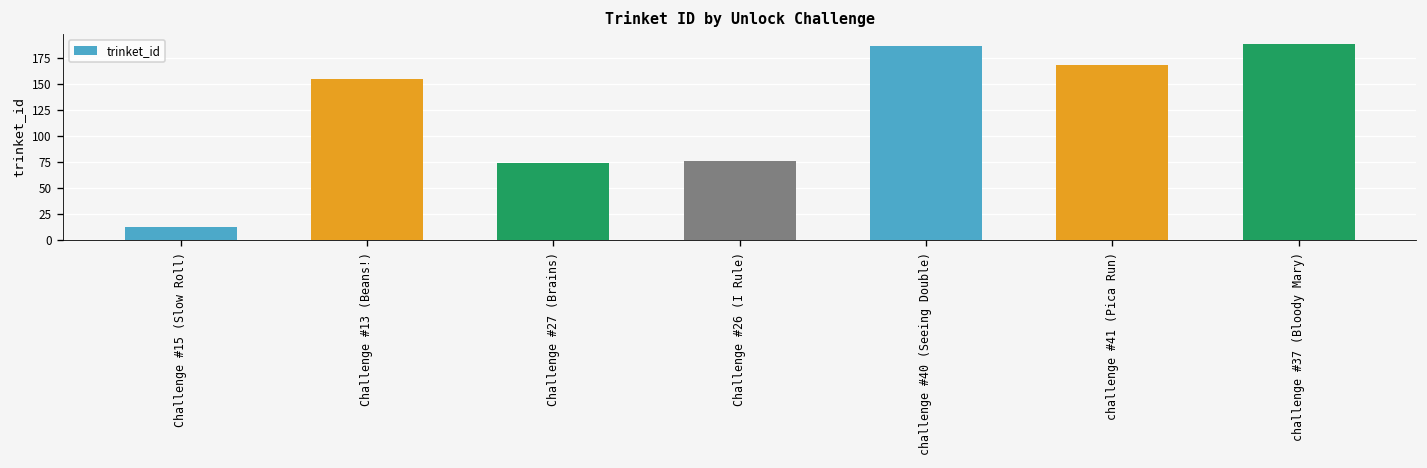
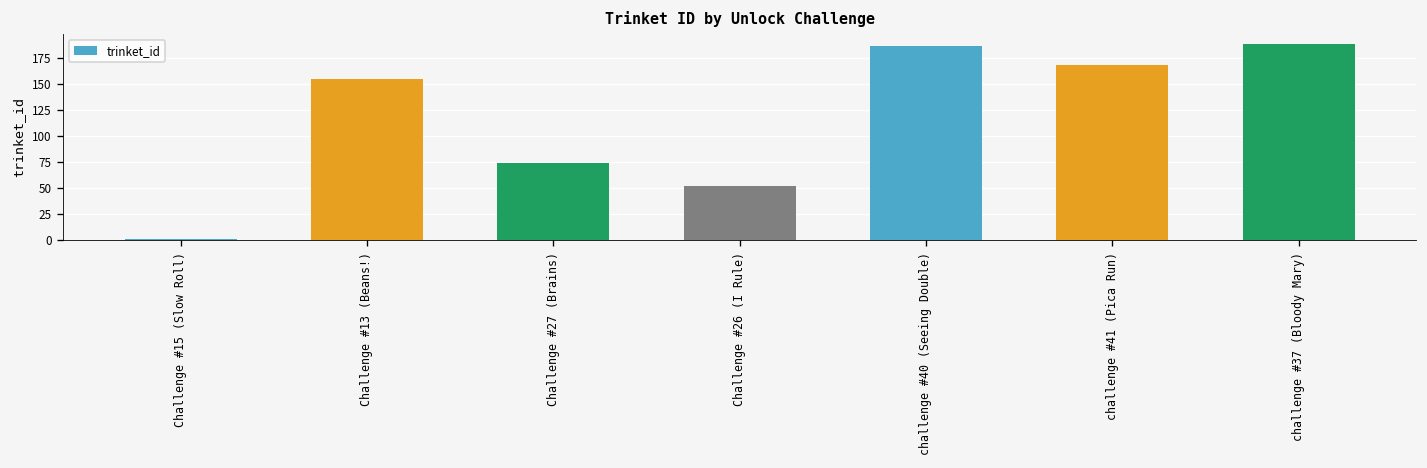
Challenge #15 (Slow Roll): 10 -> 0
Challenge #26 (I Rule): 80 -> 50
